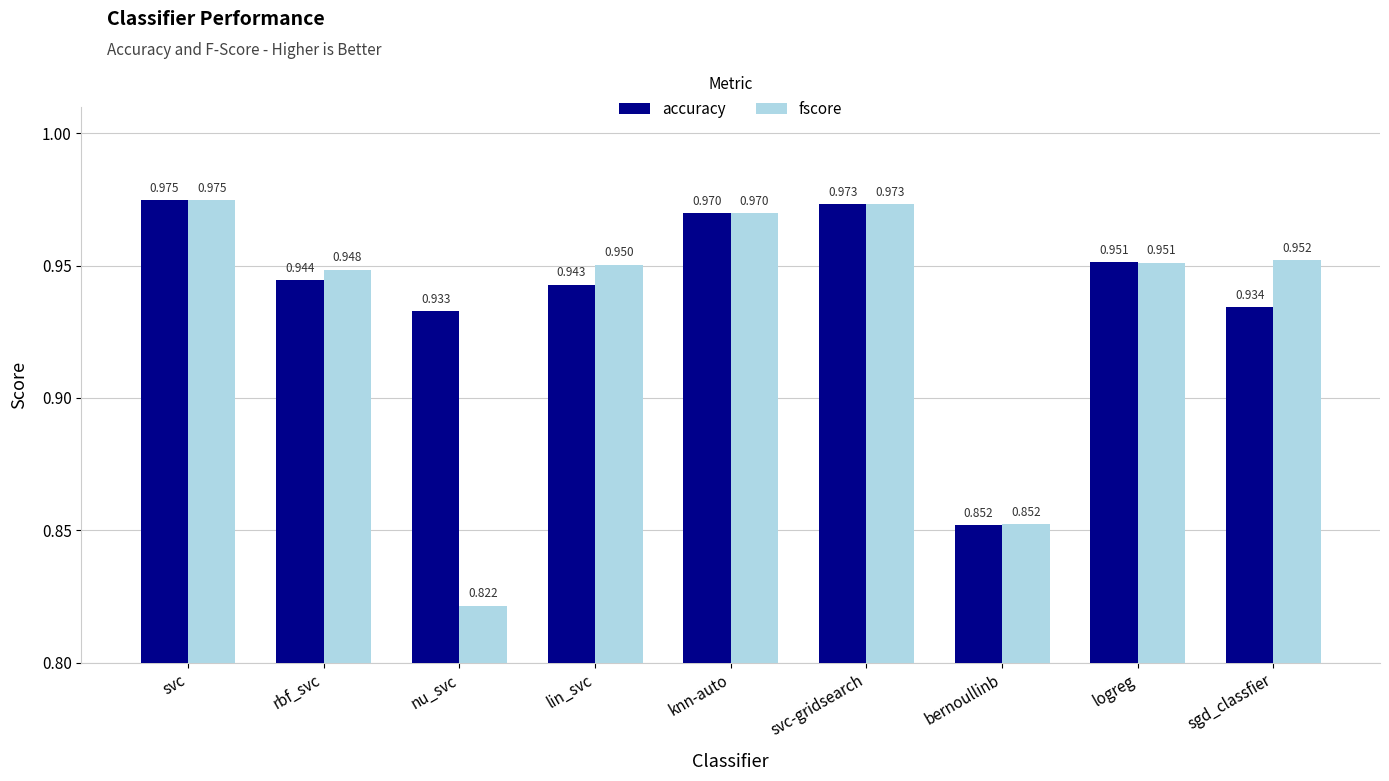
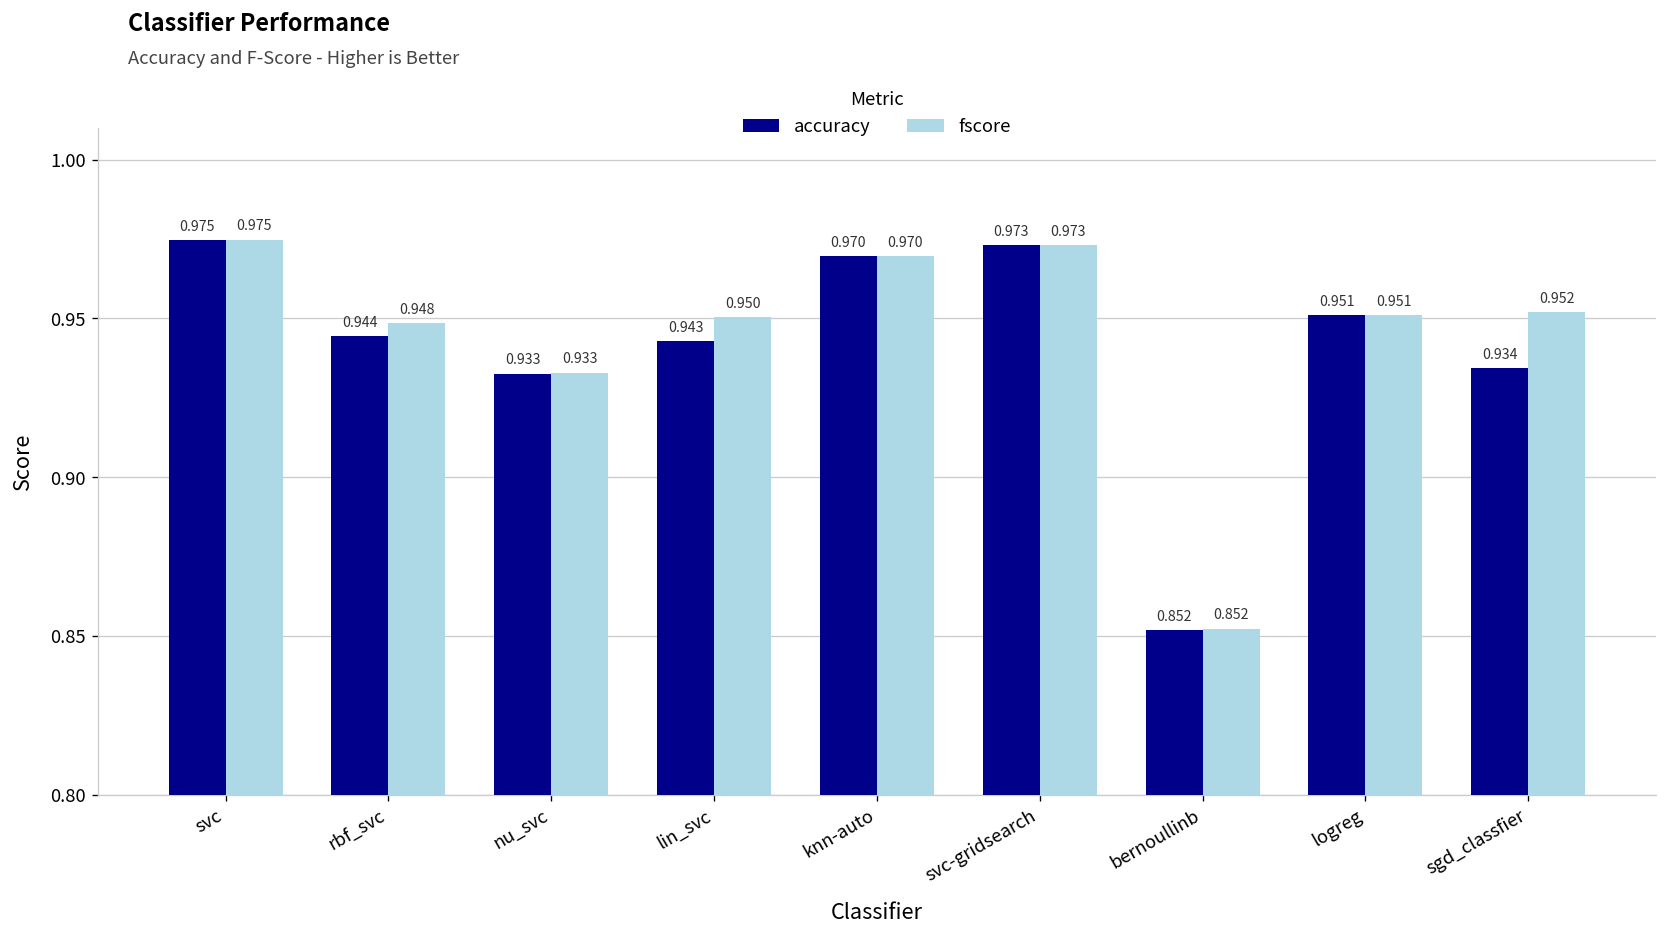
fscore, nu_svc: 0.822 -> 0.933
